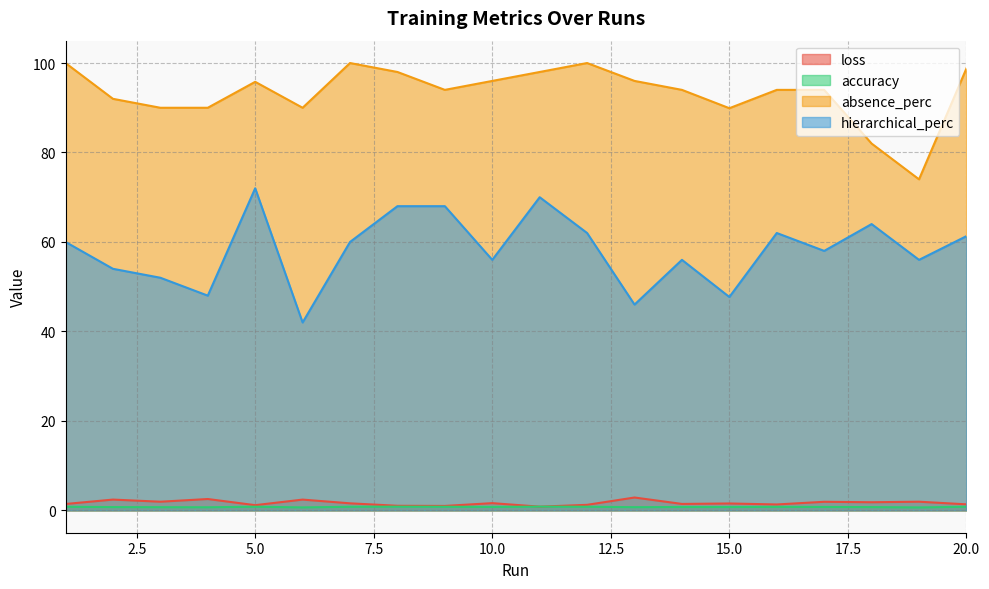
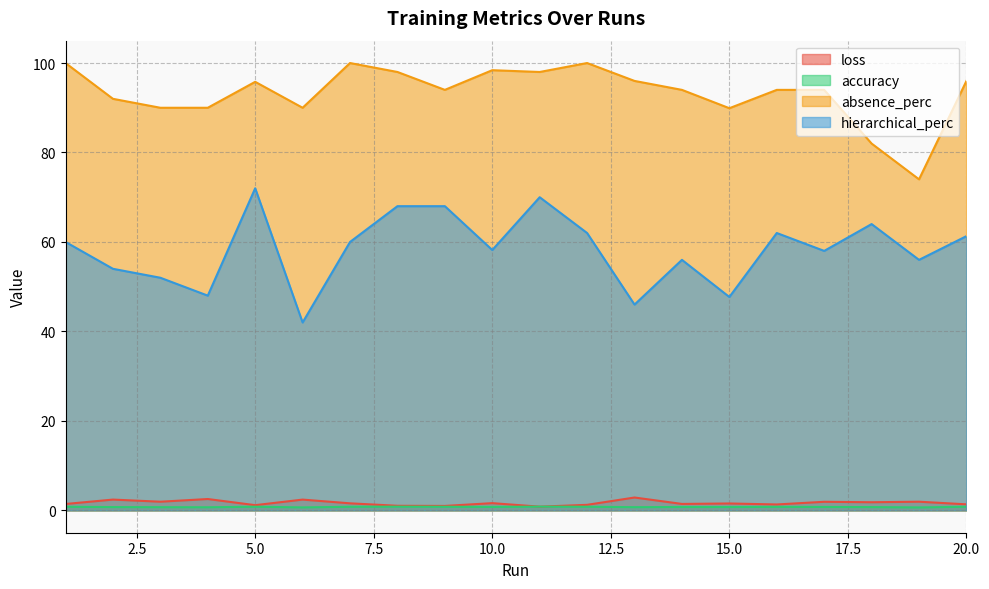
absence_perc, 10.0: 96 -> 98
hierarchical_perc, 10.0: 56 -> 58
absence_perc, 20.0: 99 -> 96
